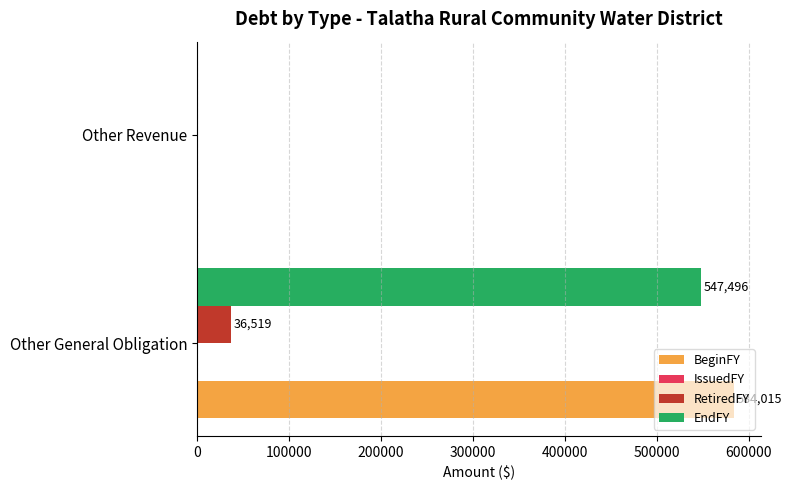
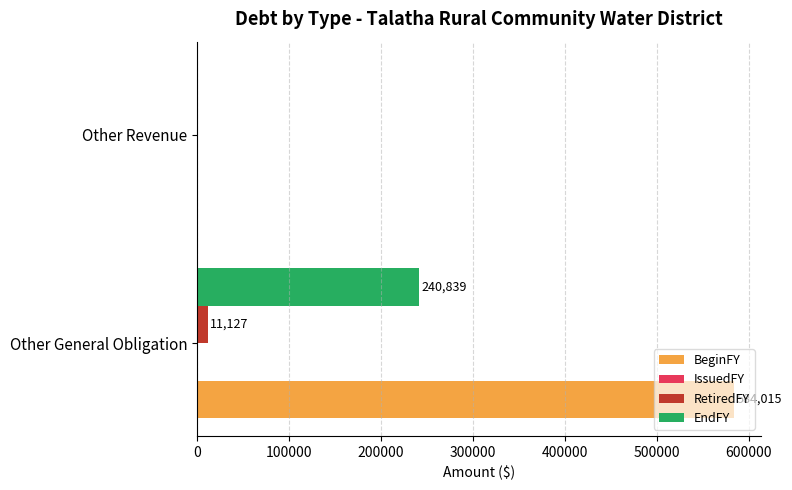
EndFY, Other General Obligation: 547,496 -> 240,839
RetiredFY, Other General Obligation: 36,519 -> 11,127
